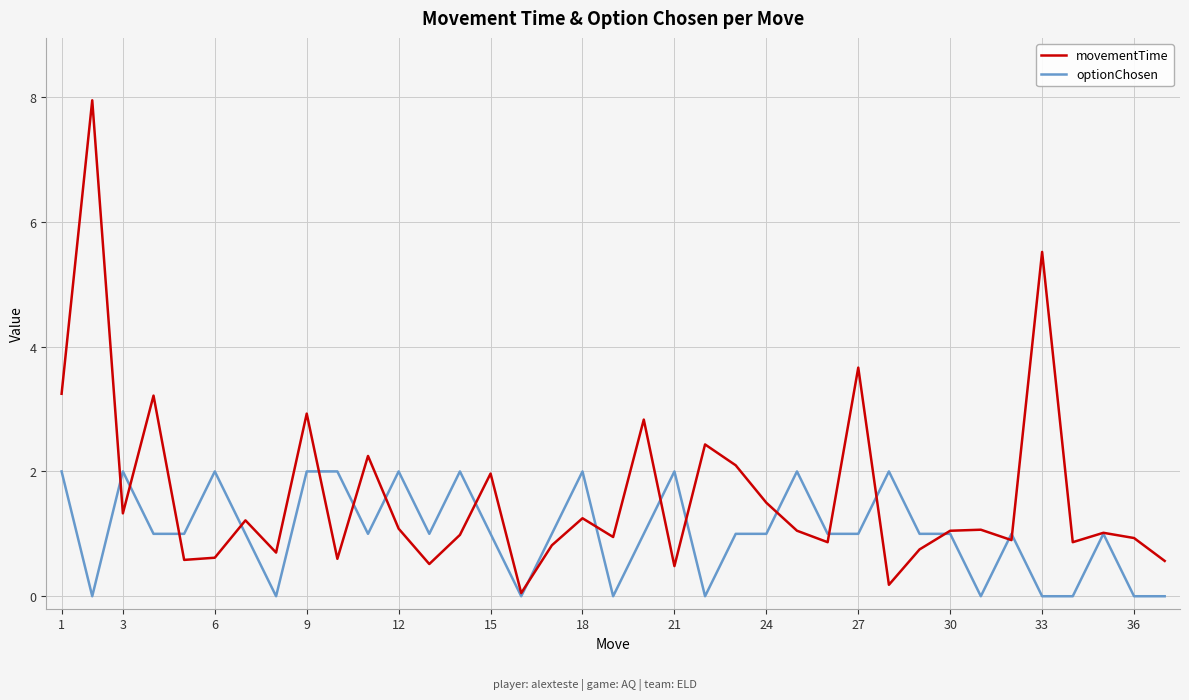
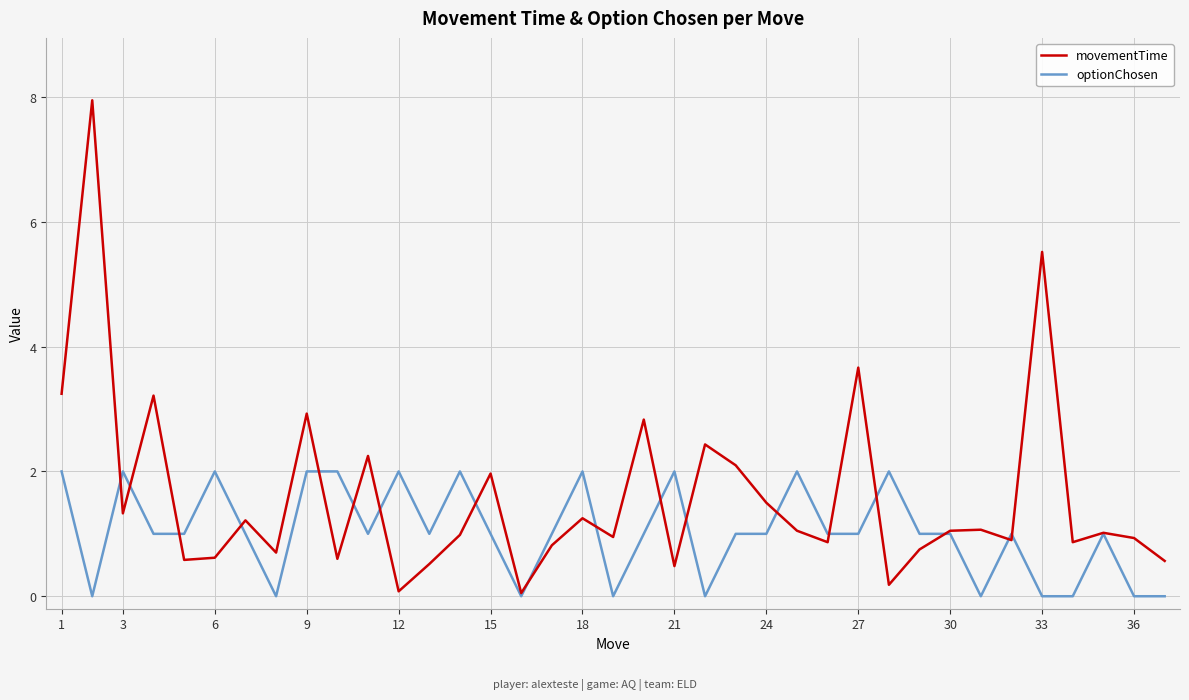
movementTime, 12: 1.1 -> 0.1
